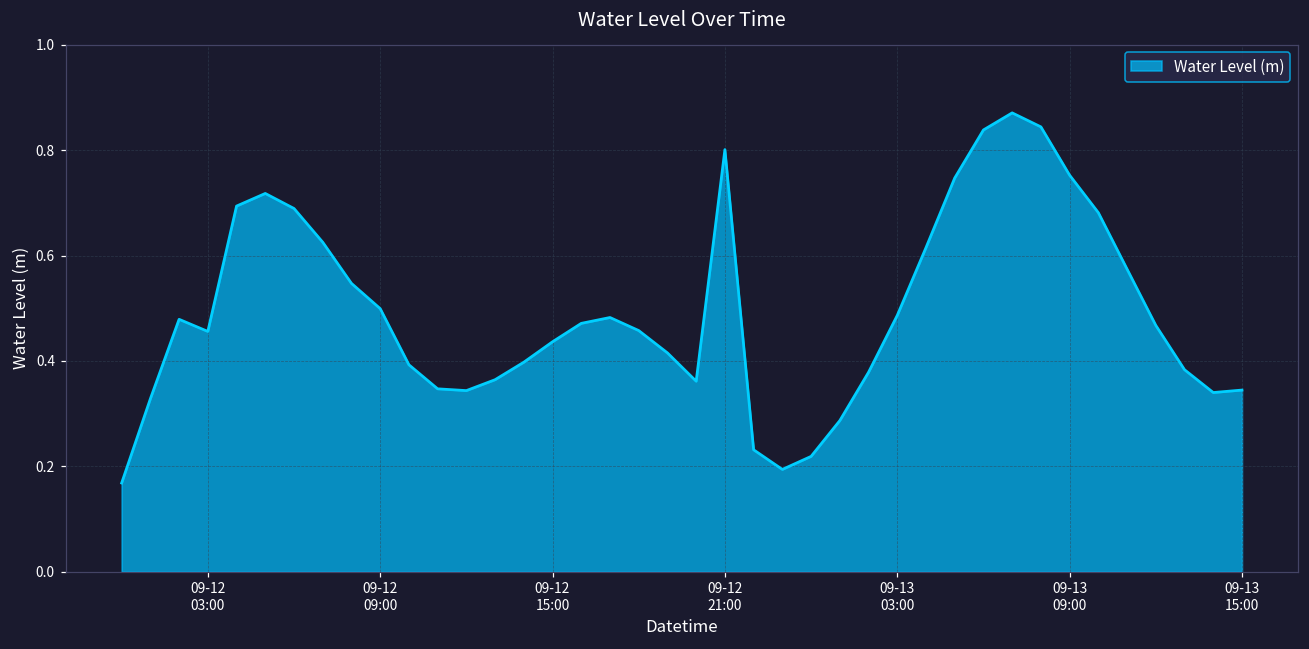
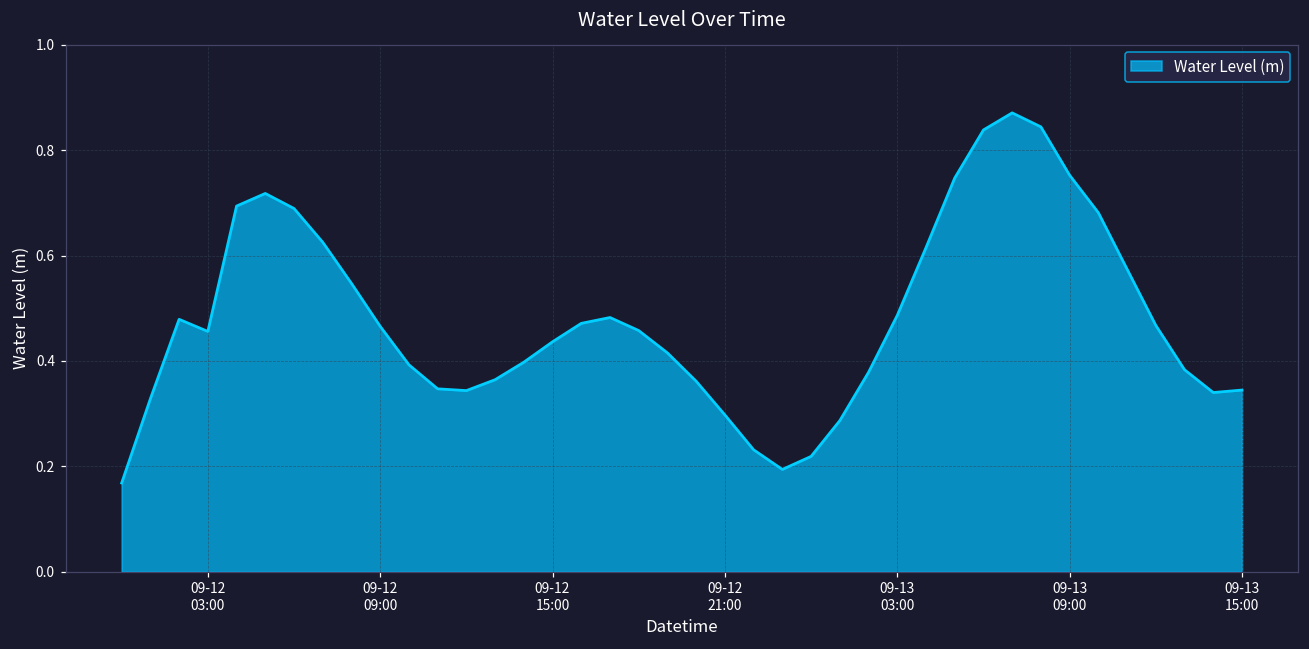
09-12 09:00: 0.50 -> 0.47
09-12 21:00: 0.80 -> 0.30
